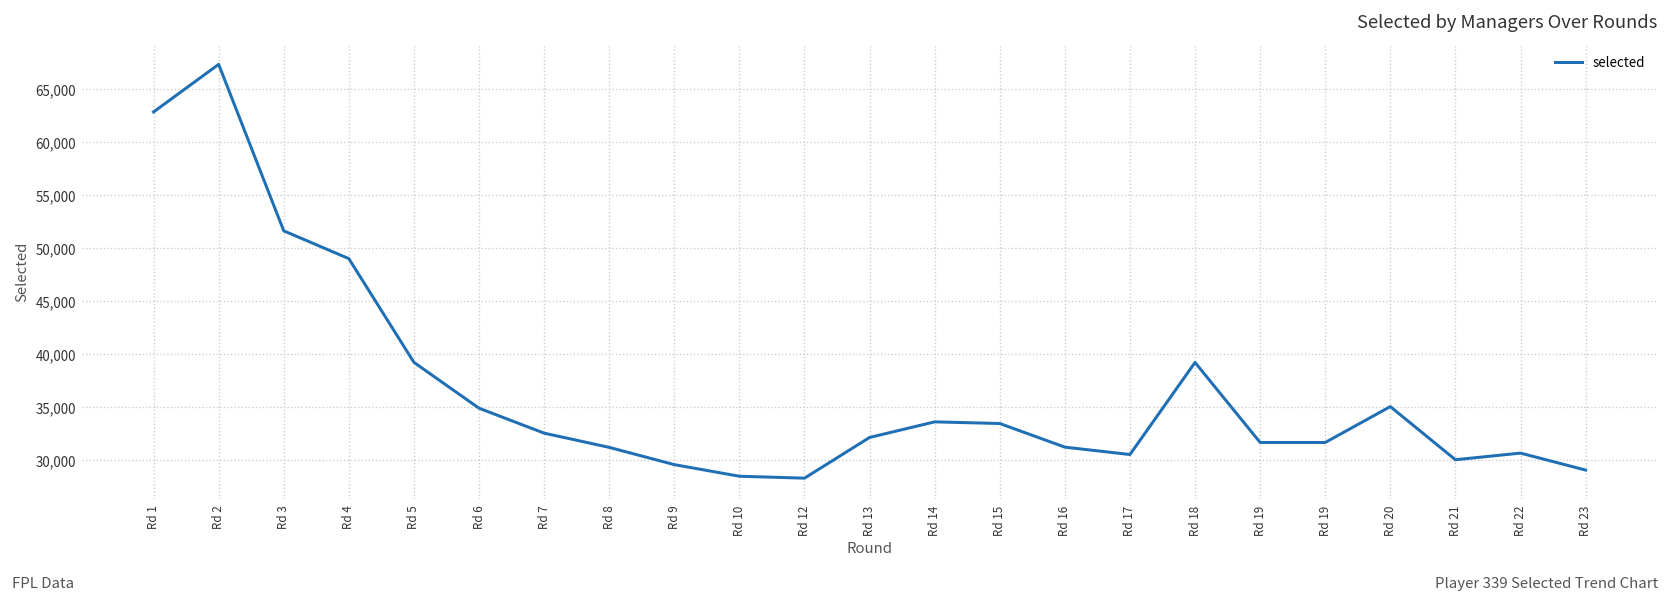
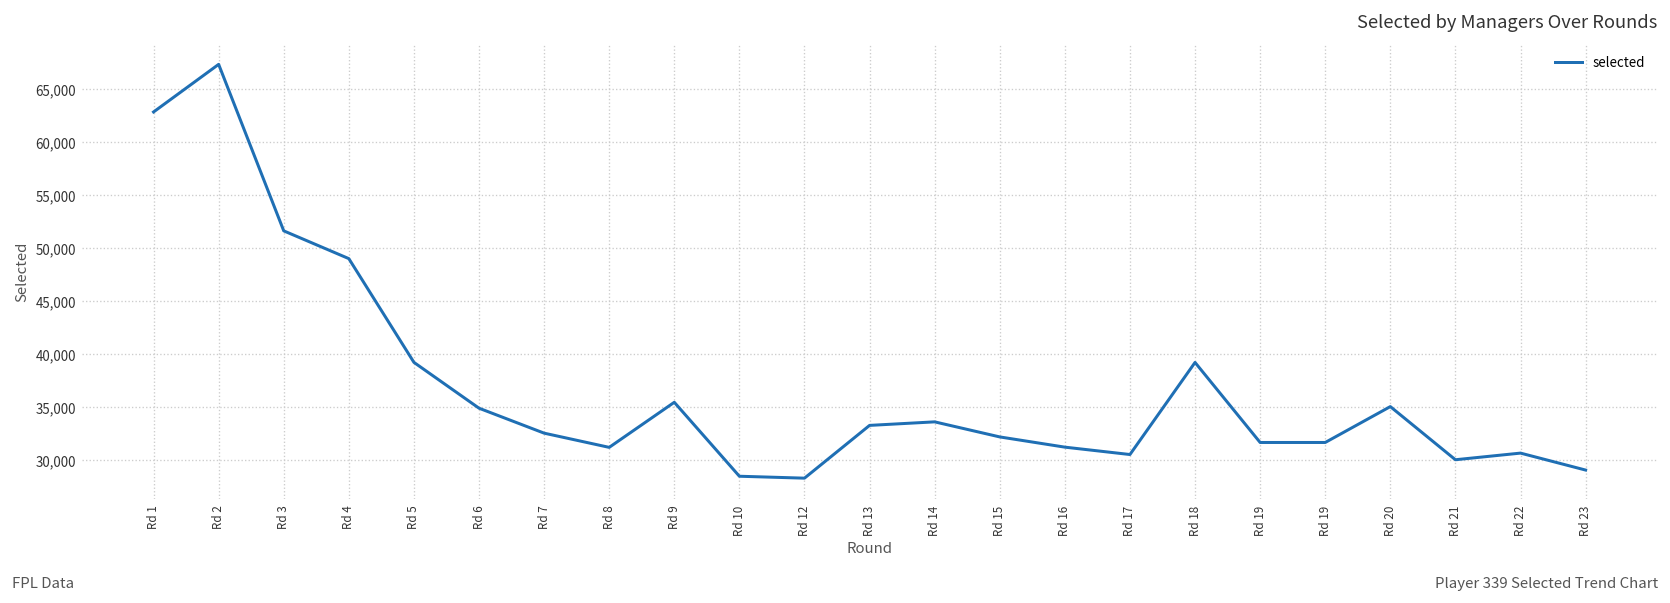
Rd 9: 30,000 -> 35,000
Rd 13: 32,000 -> 33,000
Rd 15: 33,000 -> 32,000
